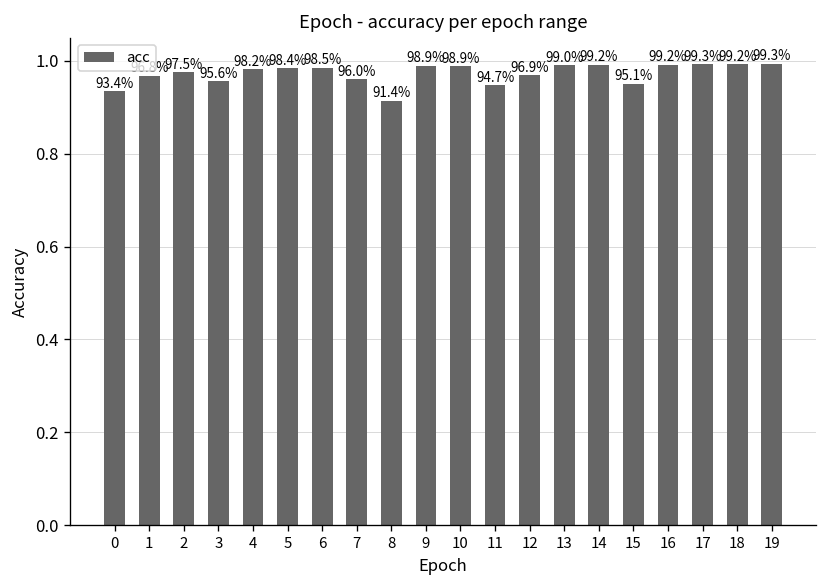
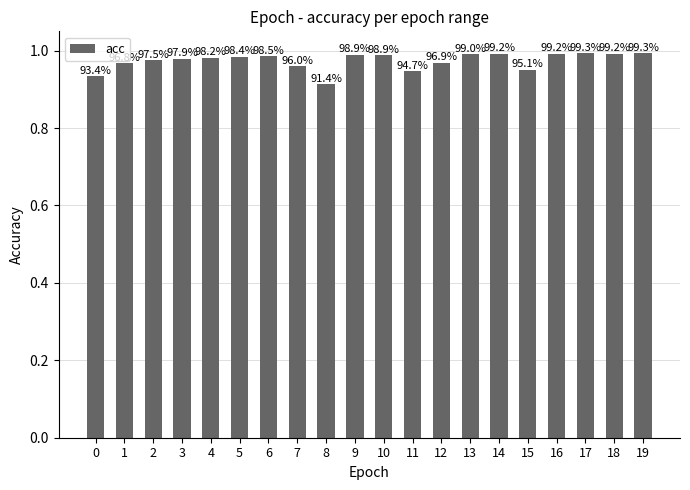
3: 95.6% -> 97.9%
